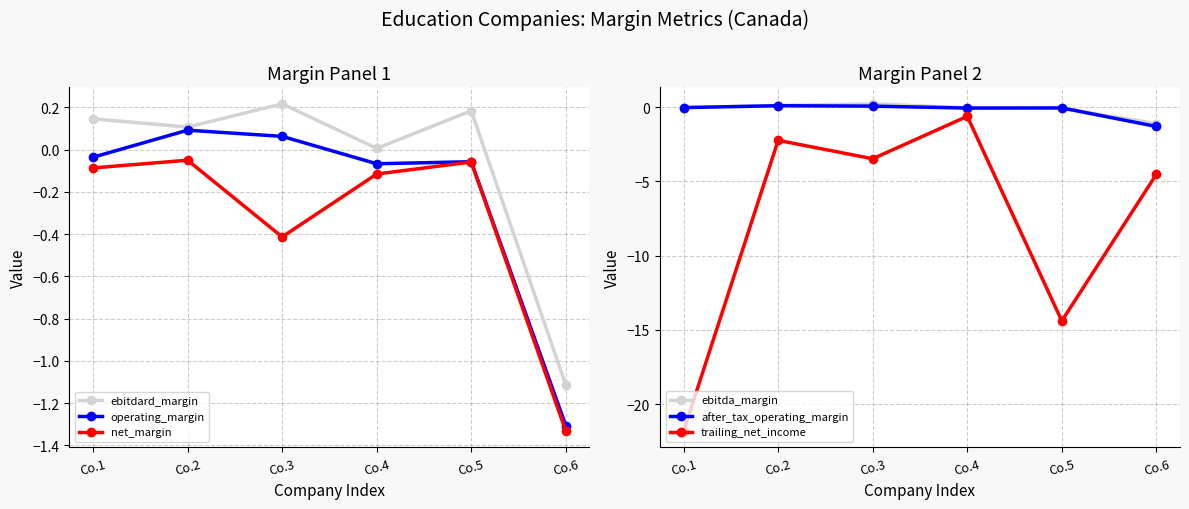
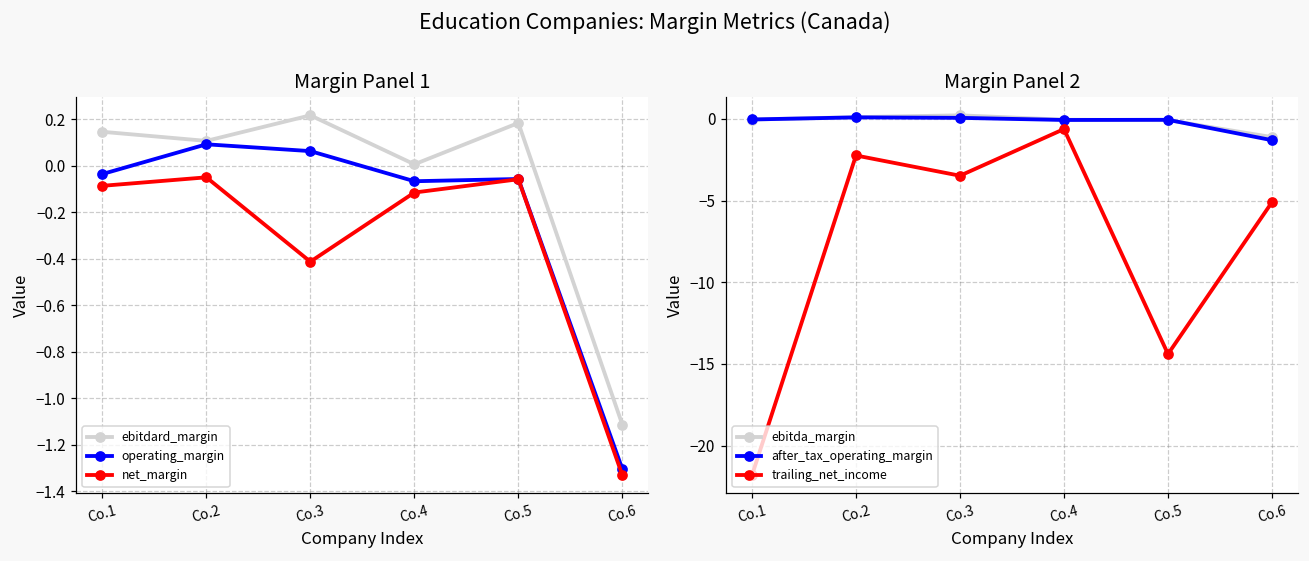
Margin Panel 2, trailing_net_income, Co.6: -4.5 -> -5.1
